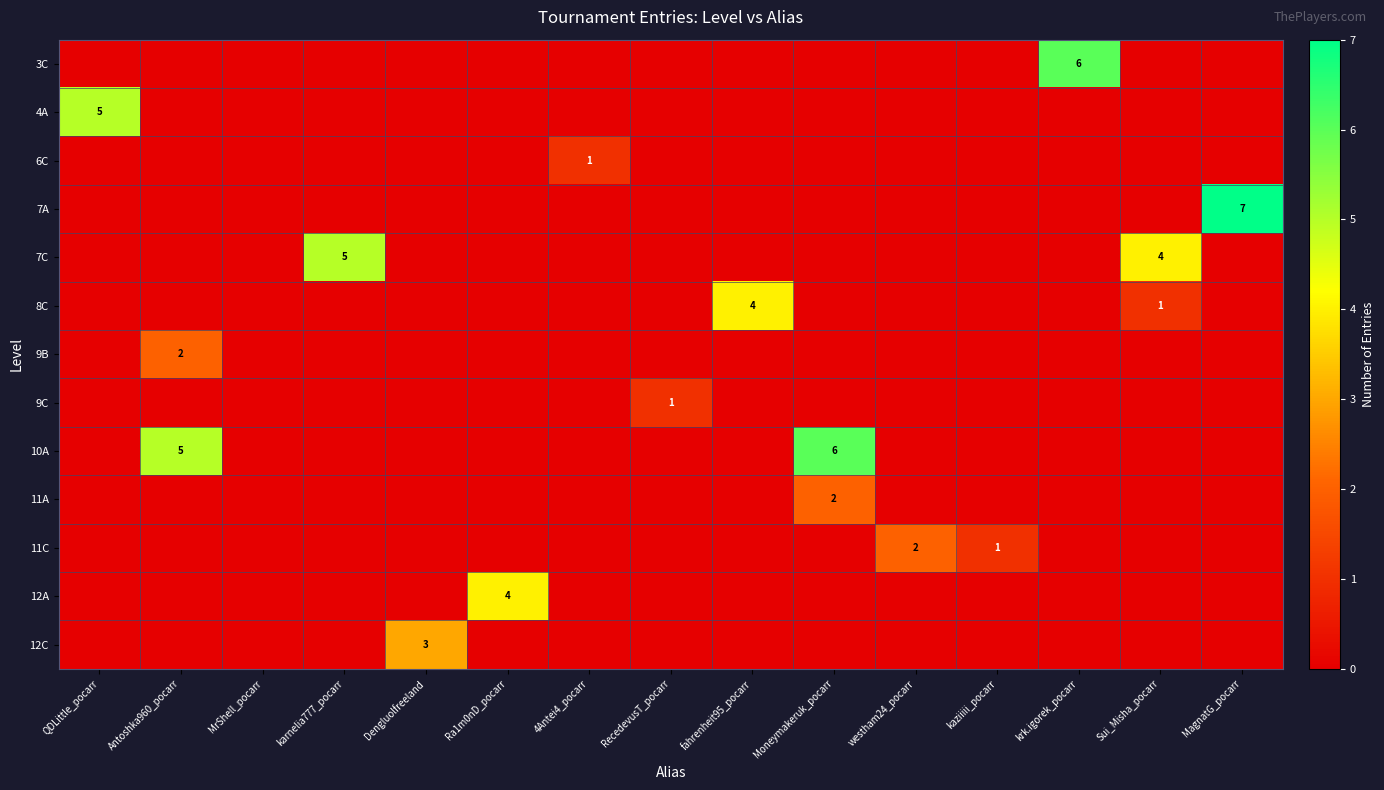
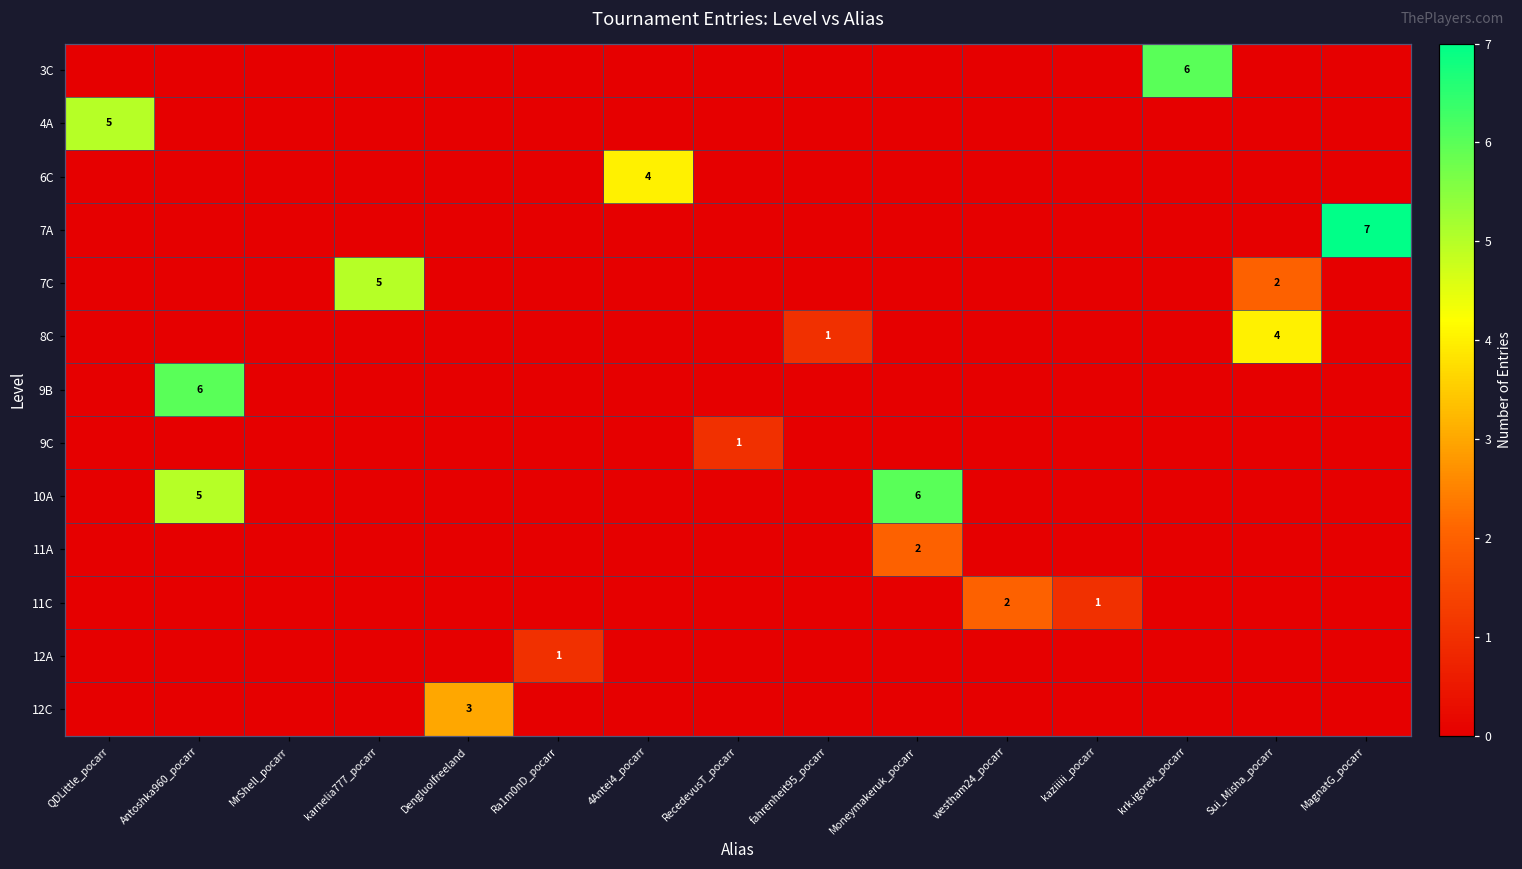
6C, 4Antei4_pocarr: 1 -> 4
7C, Sui_Misha_pocarr: 4 -> 2
8C, fahrenheit95_pocarr: 4 -> 1
8C, Sui_Misha_pocarr: 1 -> 4
9B, Antoshka960_pocarr: 2 -> 6
12A, Ra1m0nD_pocarr: 4 -> 1
